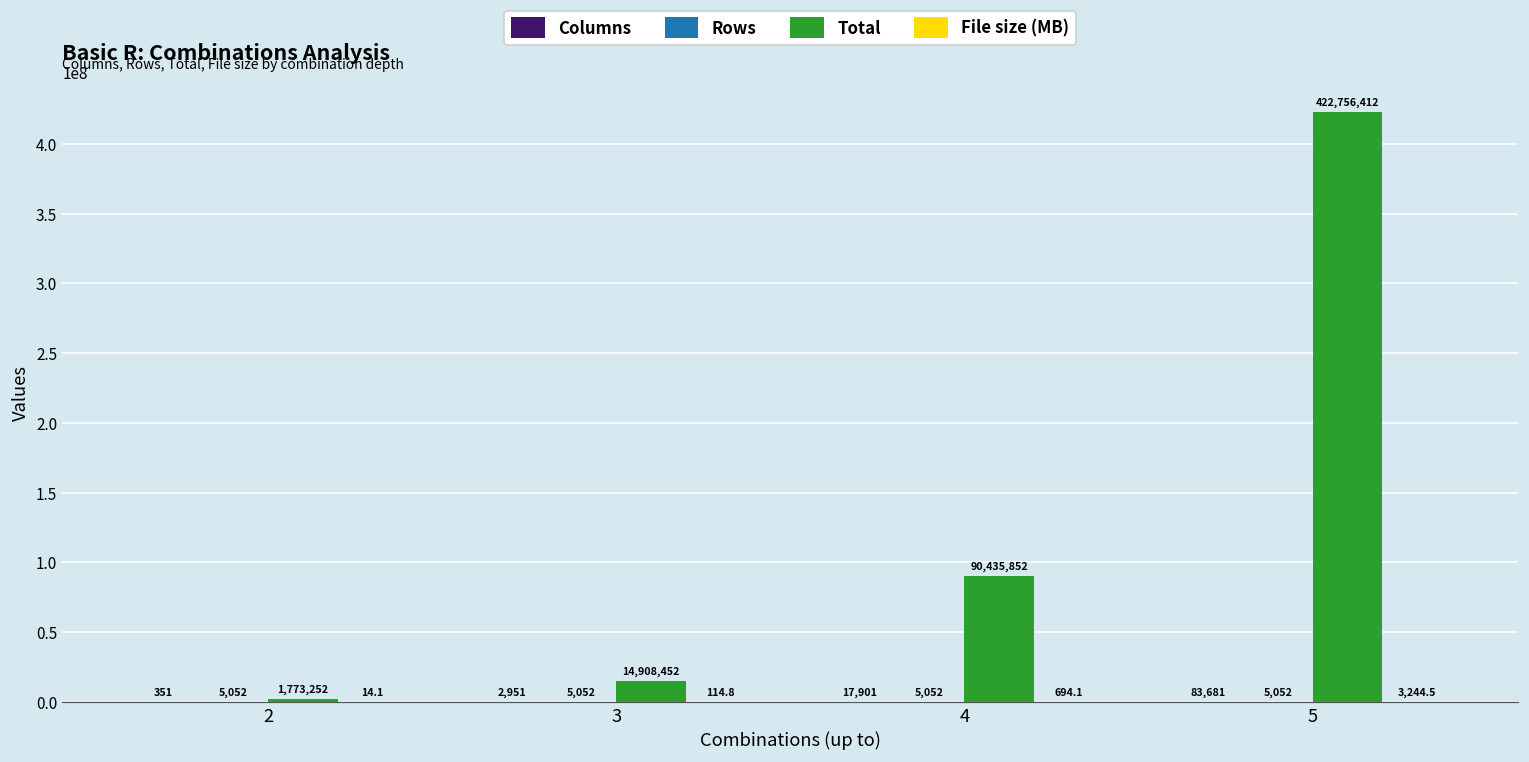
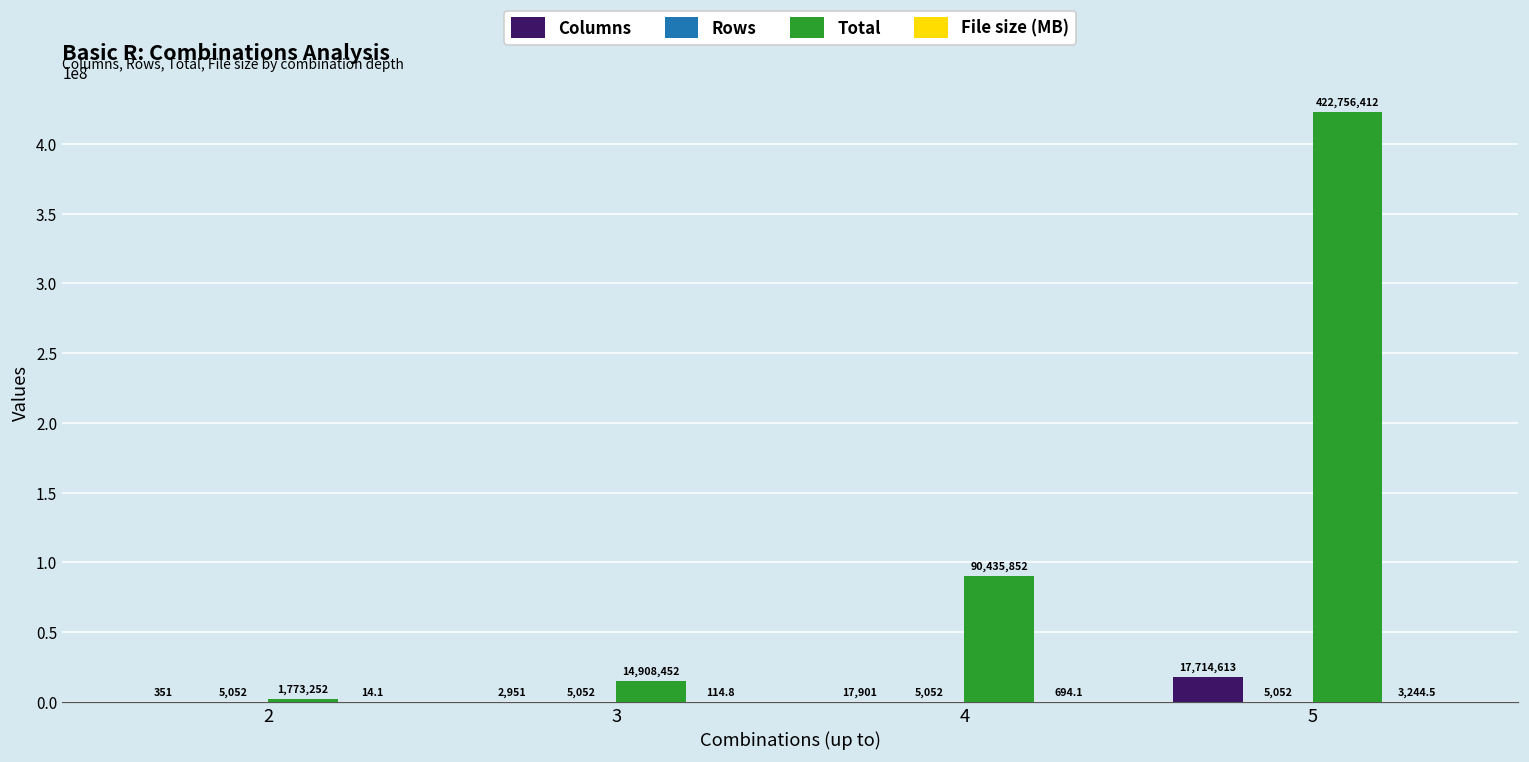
Columns, 5: 83,681 -> 17,714,613
